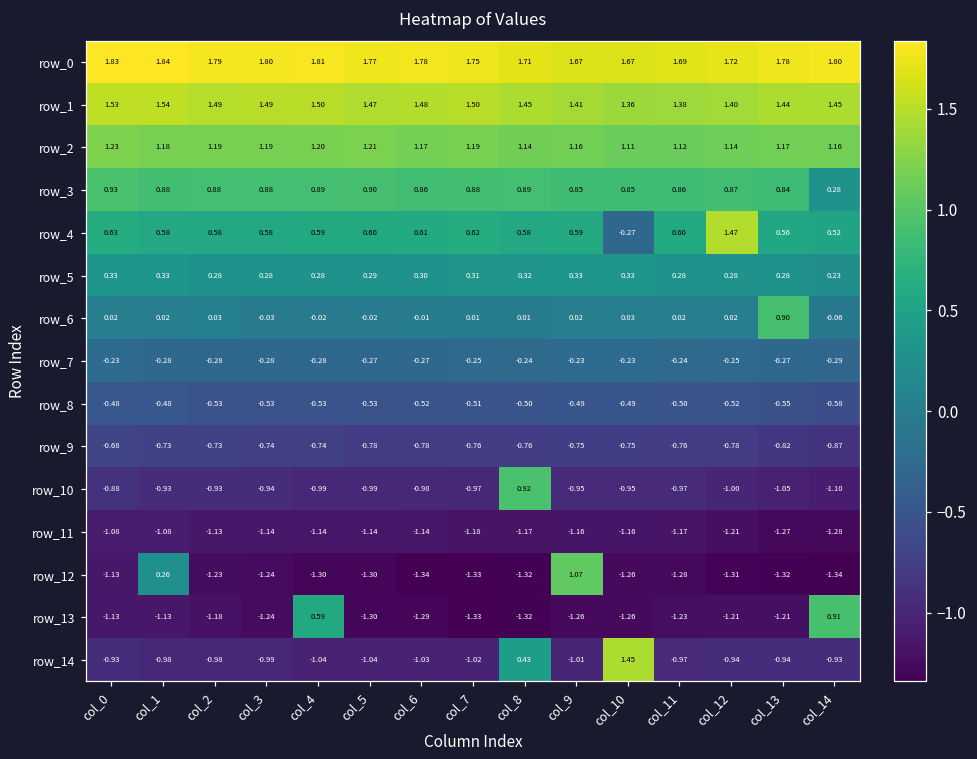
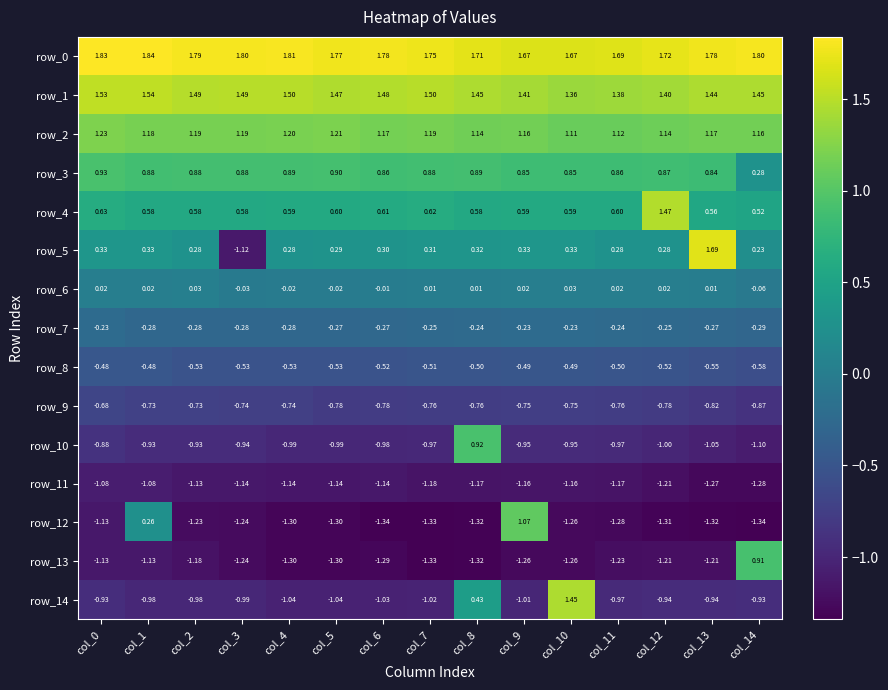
row_4, col_10: -0.27 -> 0.59
row_5, col_3: 0.28 -> -1.12
row_5, col_13: 0.28 -> 1.69
row_6, col_13: 0.90 -> 0.01
row_13, col_4: 0.59 -> -1.30
